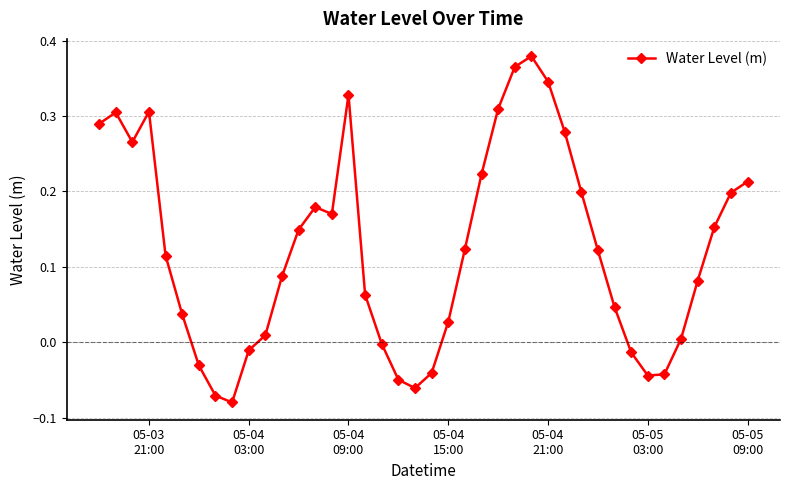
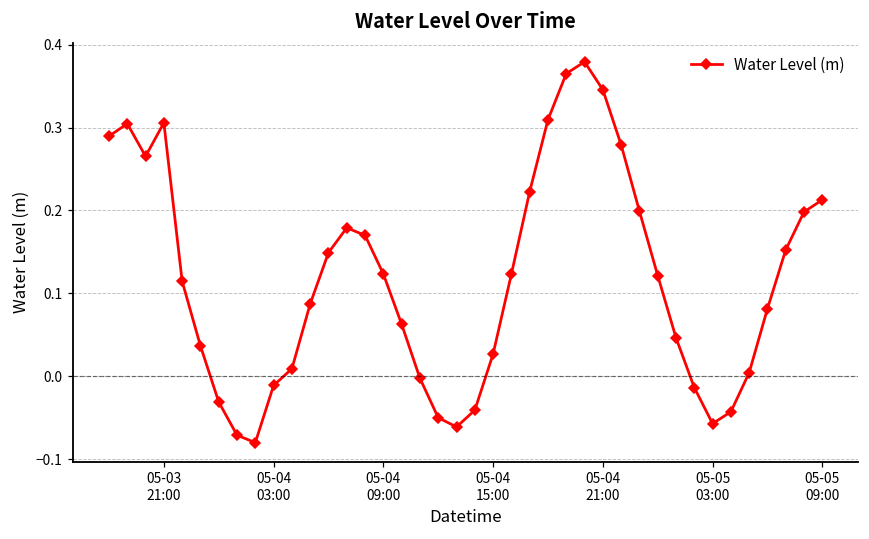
05-04 09:00: 0.33 -> 0.12
05-05 03:00: -0.04 -> -0.06
